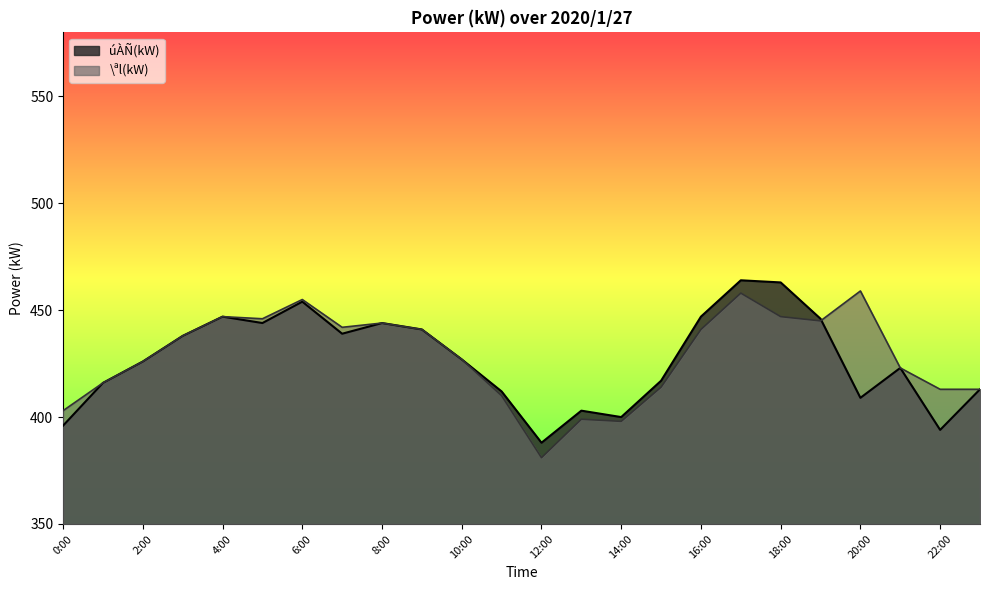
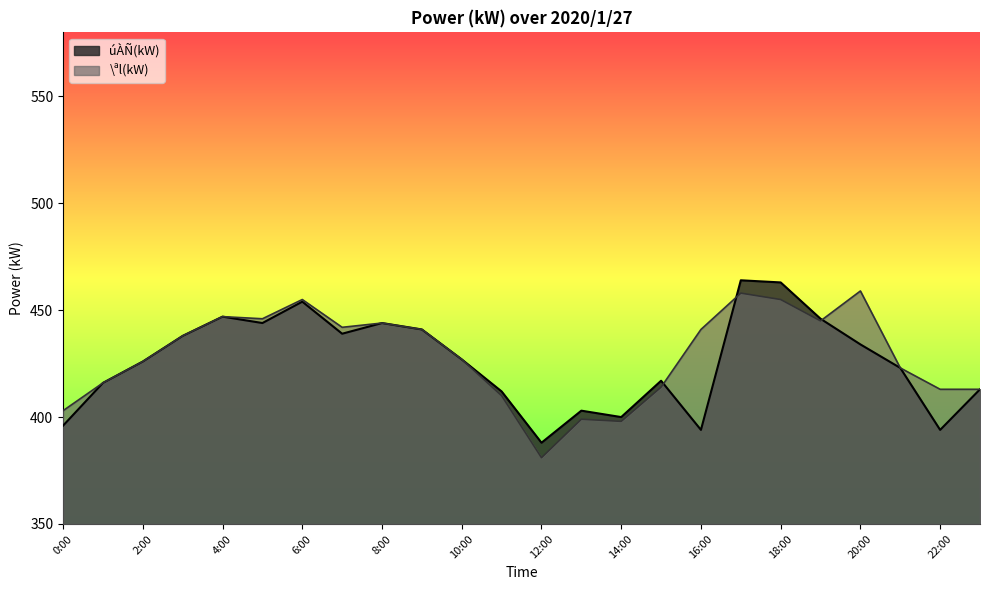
úÀÑ(kW), 16:00: 447 -> 394
\ªl(kW), 18:00: 447 -> 455
úÀÑ(kW), 20:00: 409 -> 434
